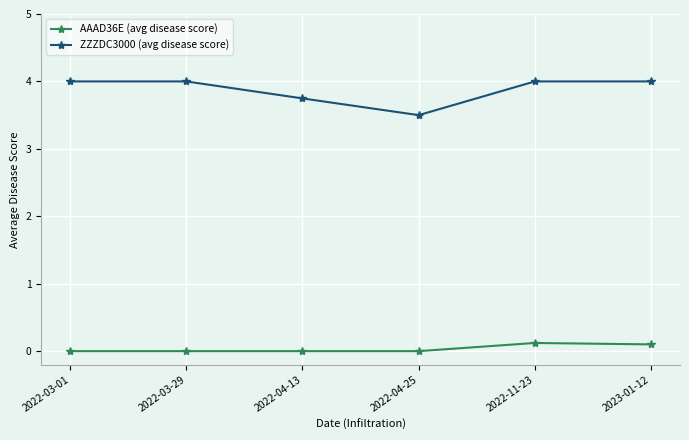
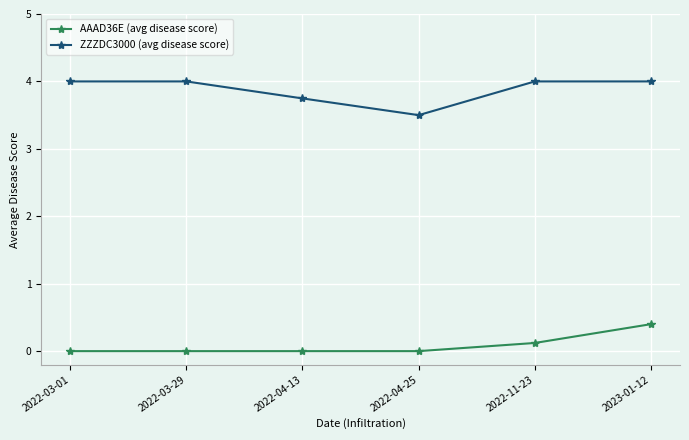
AAAD36E (avg disease score), 2023-01-12: 0.1 -> 0.4
